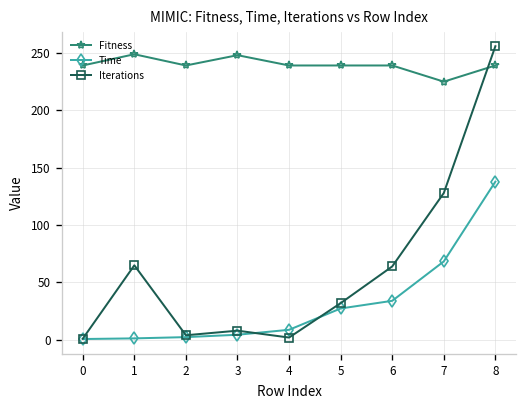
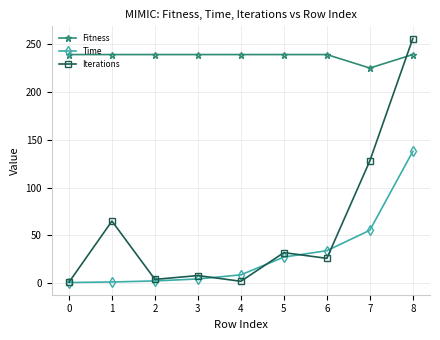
Fitness, 1: 250 -> 240
Fitness, 3: 250 -> 240
Iterations, 6: 60 -> 30
Time, 7: 70 -> 60
